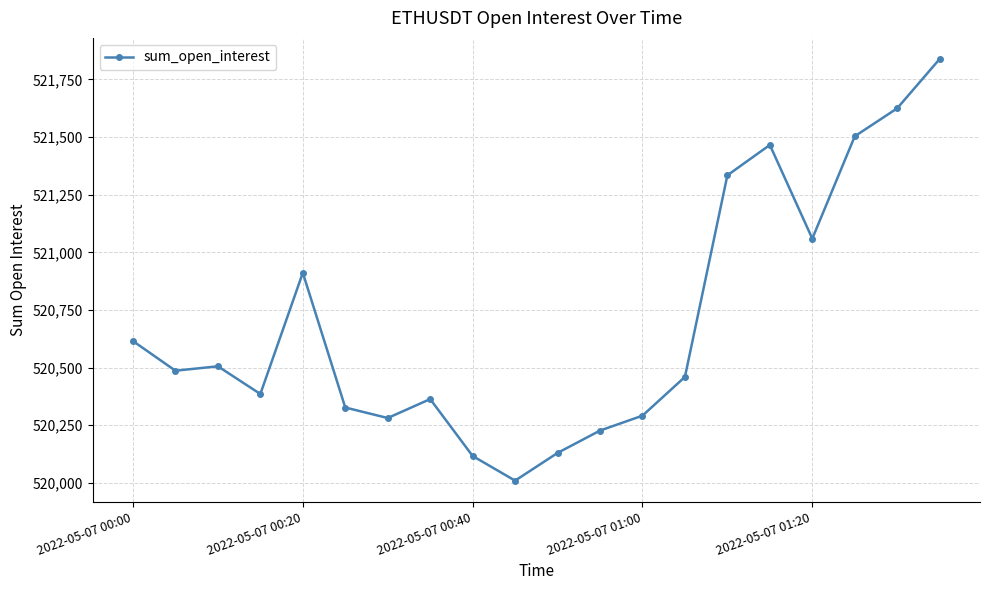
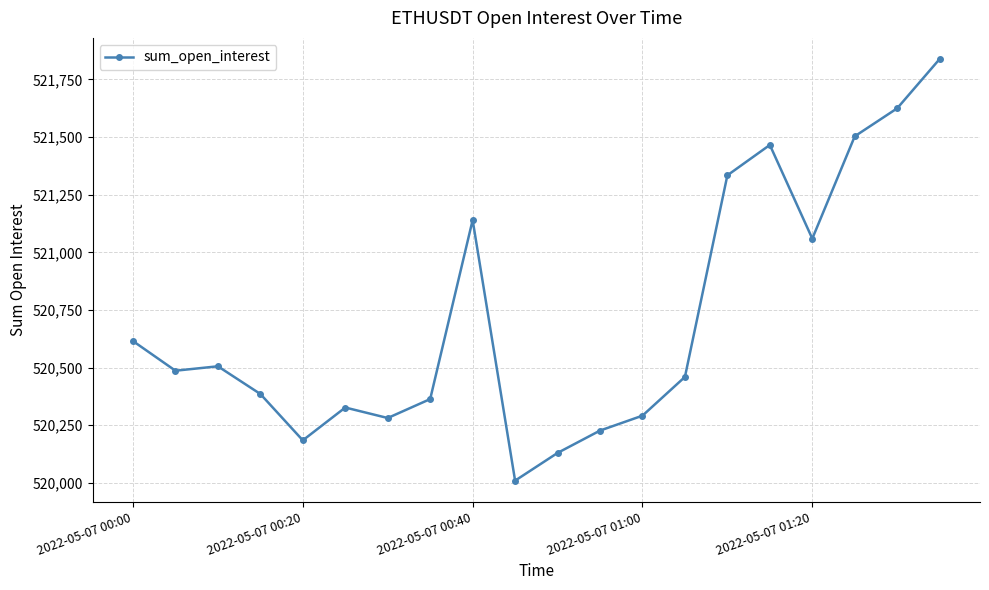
2022-05-07 00:20: 520,910 -> 520,180
2022-05-07 00:40: 520,120 -> 521,140
